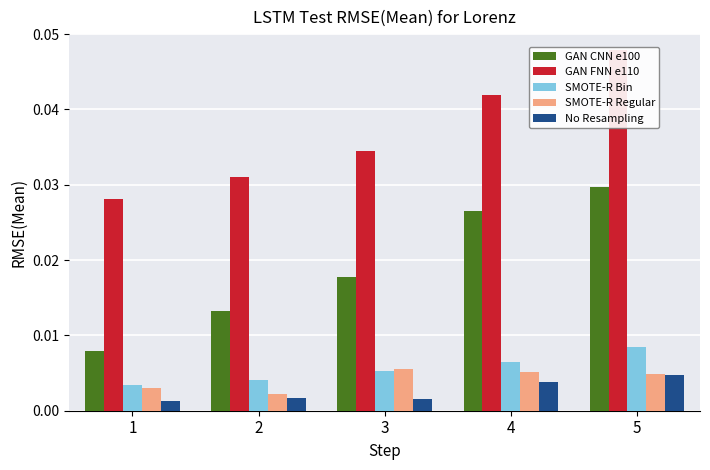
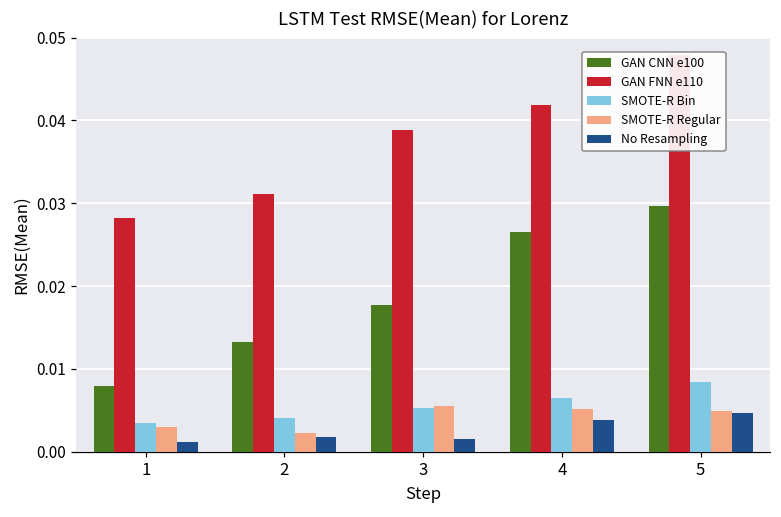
GAN FNN e110, 3: 0.034 -> 0.039
